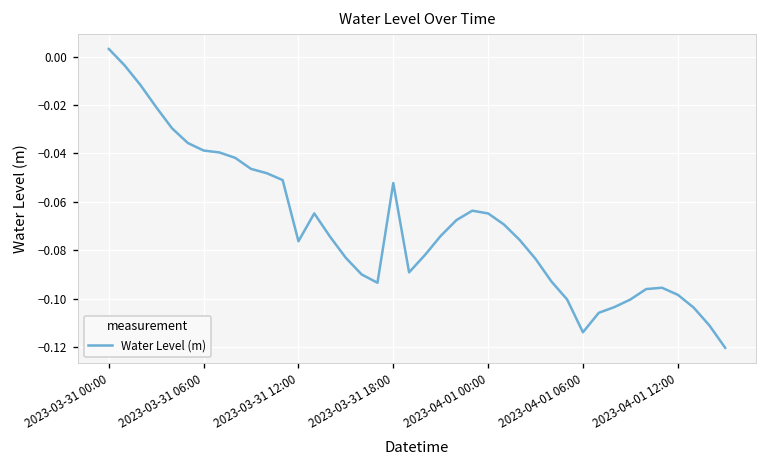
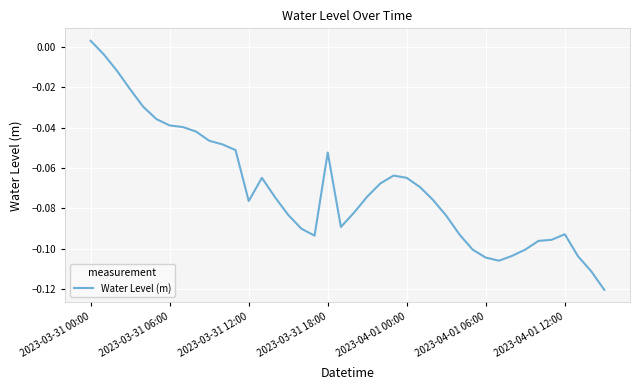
2023-04-01 06:00: -0.114 -> -0.104
2023-04-01 12:00: -0.098 -> -0.093
